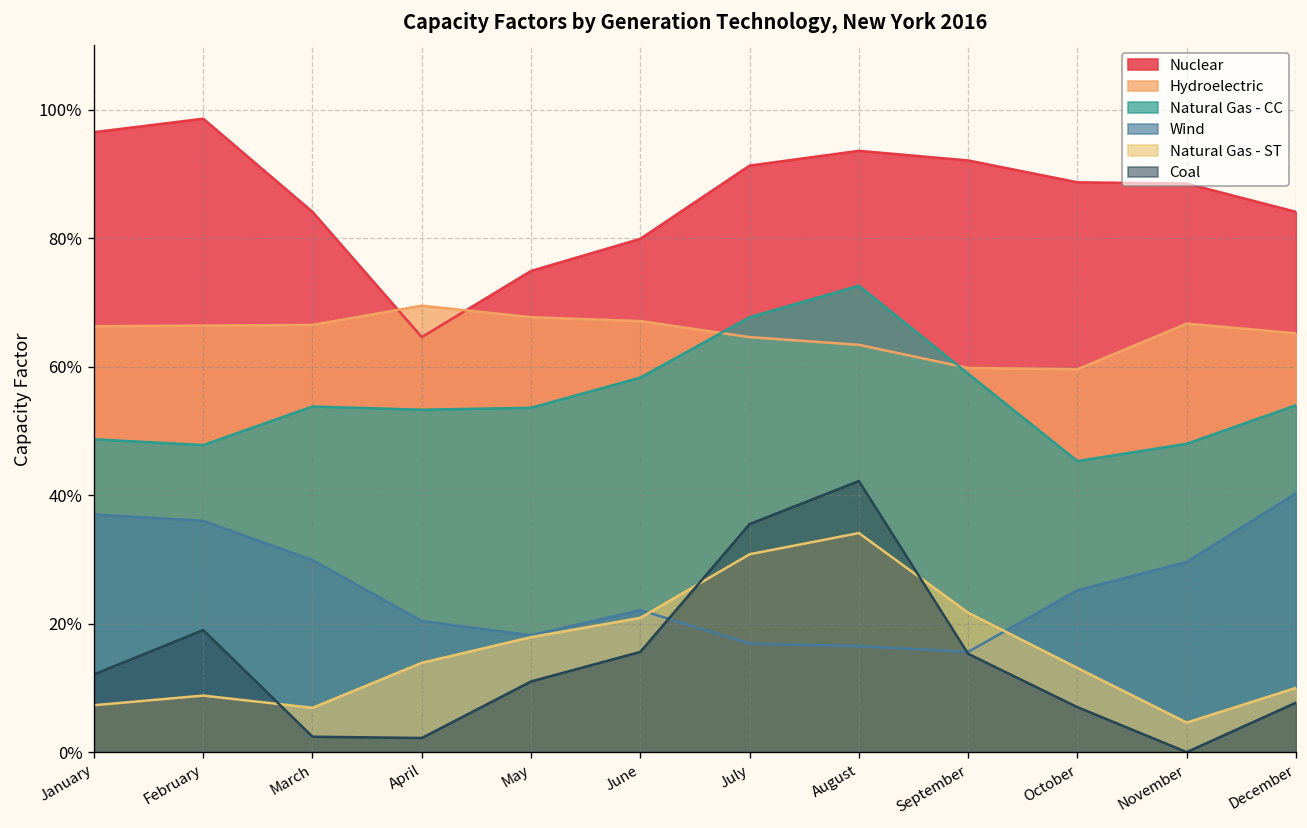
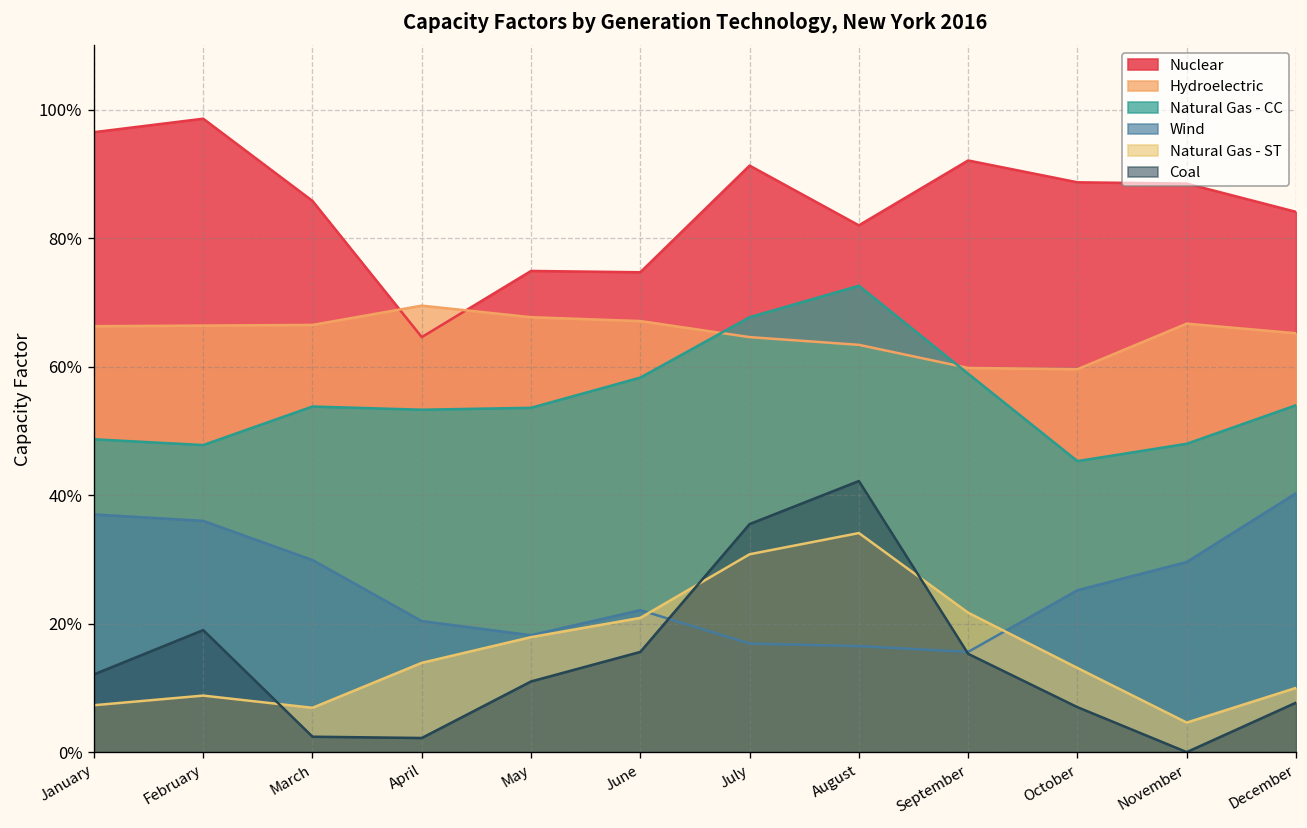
Nuclear, March: 84% -> 86%
Nuclear, June: 80% -> 75%
Nuclear, August: 94% -> 82%
